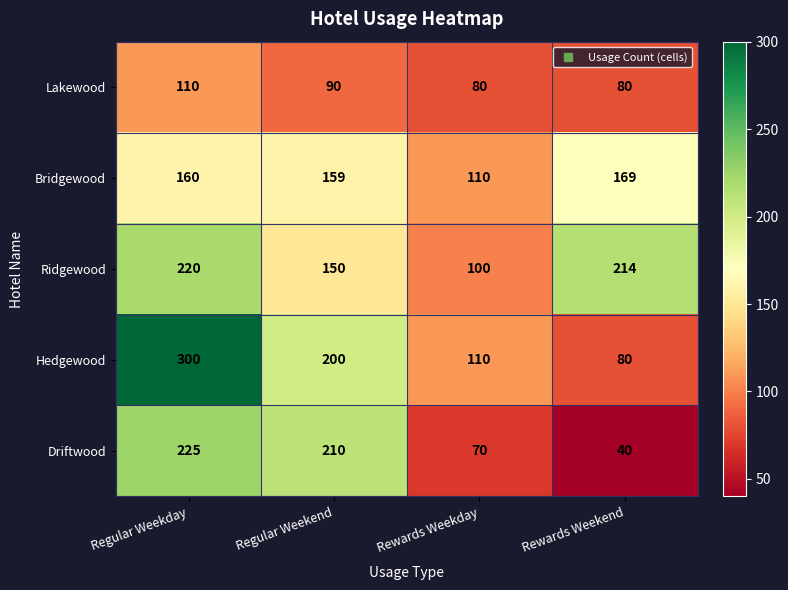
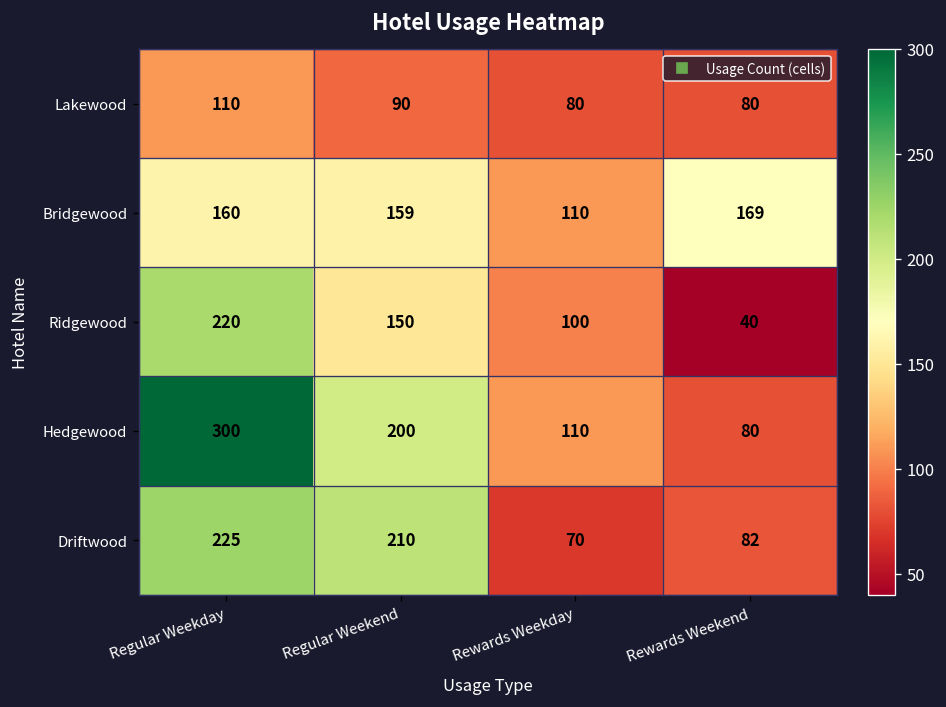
Ridgewood, Rewards Weekend: 214 -> 40
Driftwood, Rewards Weekend: 40 -> 82
